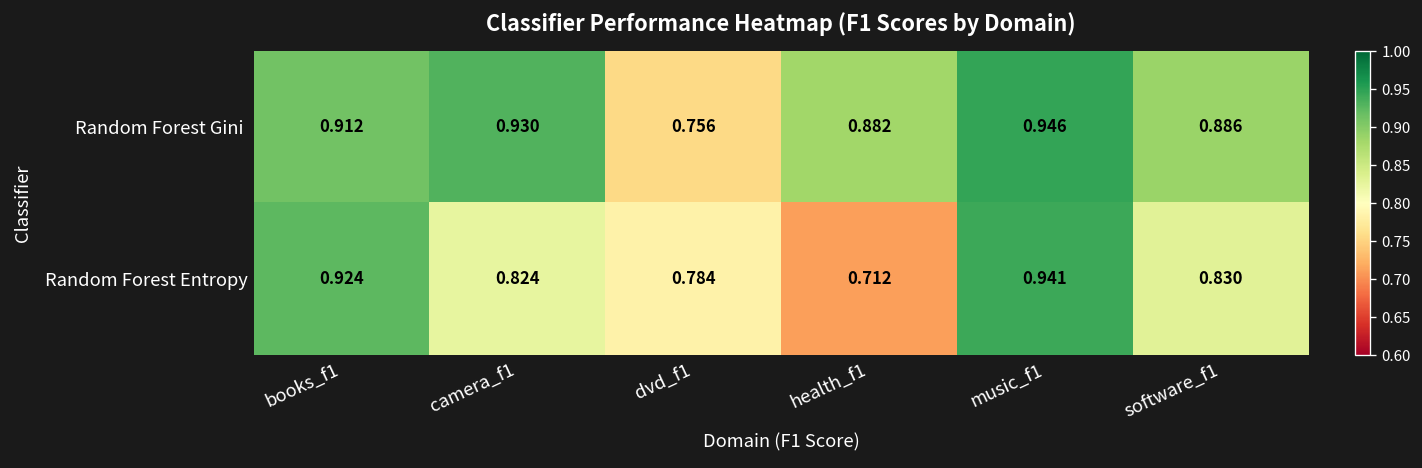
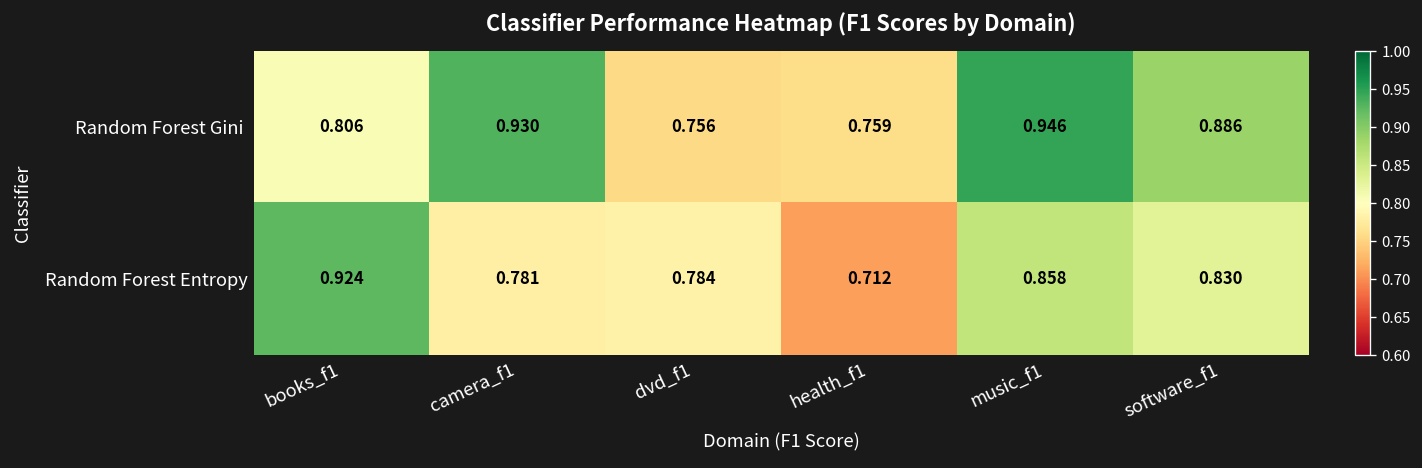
Random Forest Gini, books_f1: 0.912 -> 0.806
Random Forest Gini, health_f1: 0.882 -> 0.759
Random Forest Entropy, camera_f1: 0.824 -> 0.781
Random Forest Entropy, music_f1: 0.941 -> 0.858
